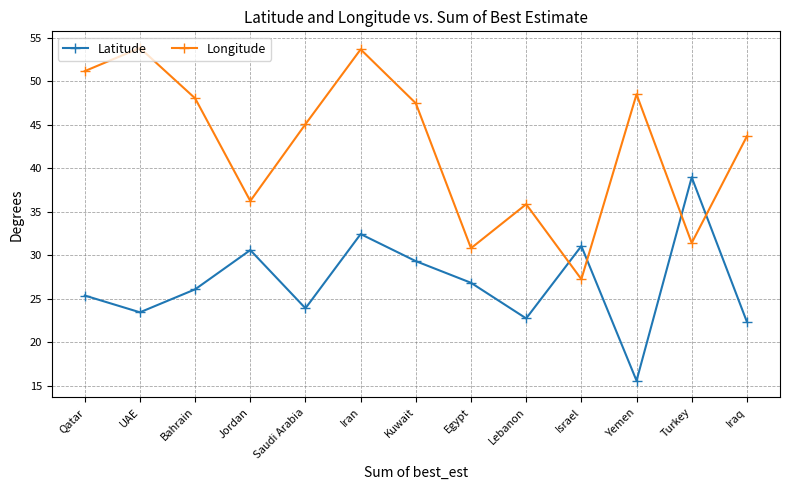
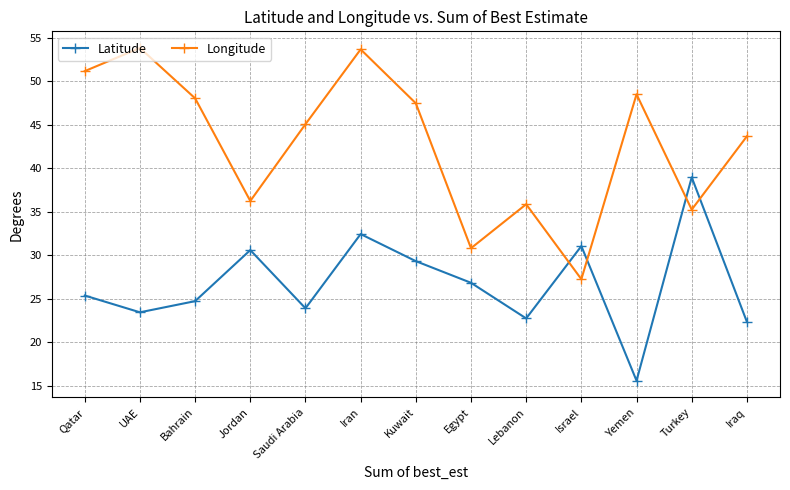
Latitude, Bahrain: 26 -> 25
Longitude, Turkey: 31 -> 35
